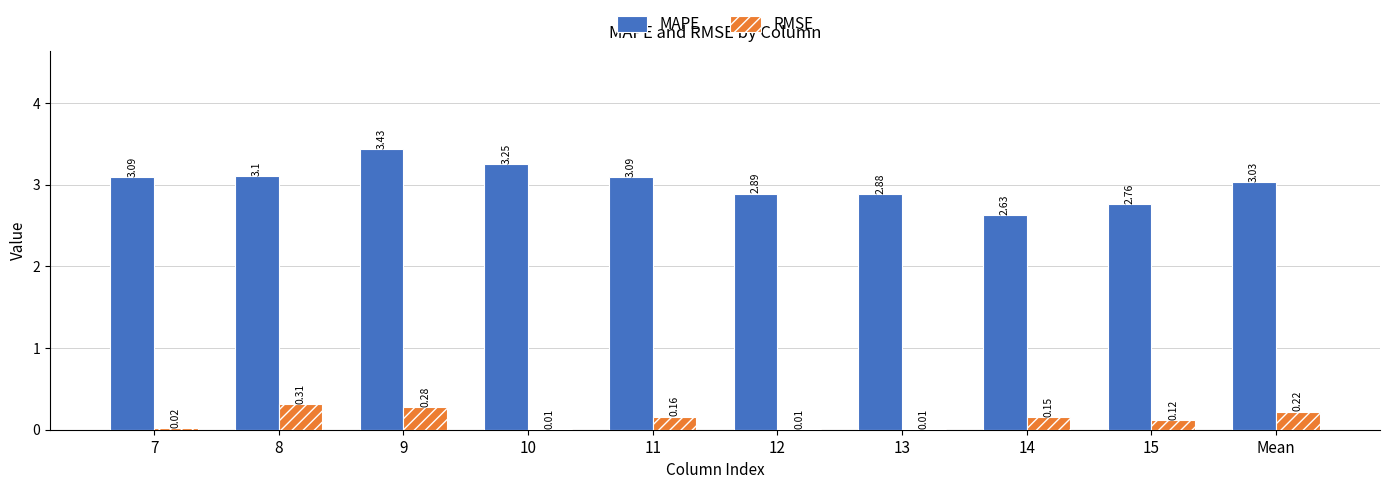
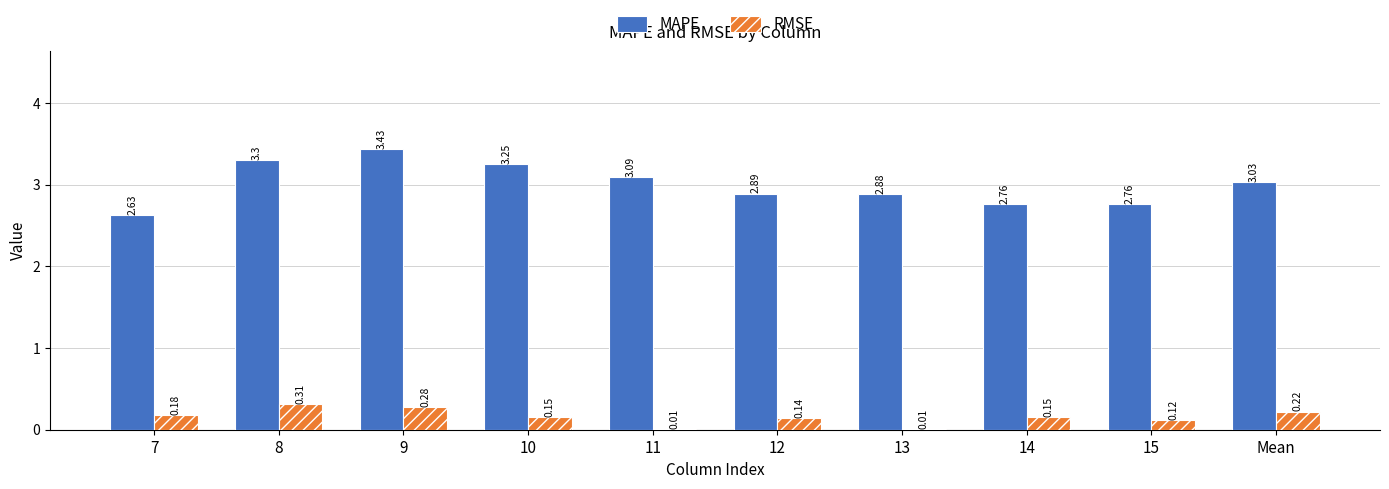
MAPE, 7: 3.09 -> 2.63
RMSE, 7: 0.02 -> 0.18
MAPE, 8: 3.1 -> 3.3
RMSE, 10: 0.01 -> 0.15
RMSE, 11: 0.16 -> 0.01
RMSE, 12: 0.01 -> 0.14
MAPE, 14: 2.63 -> 2.76
